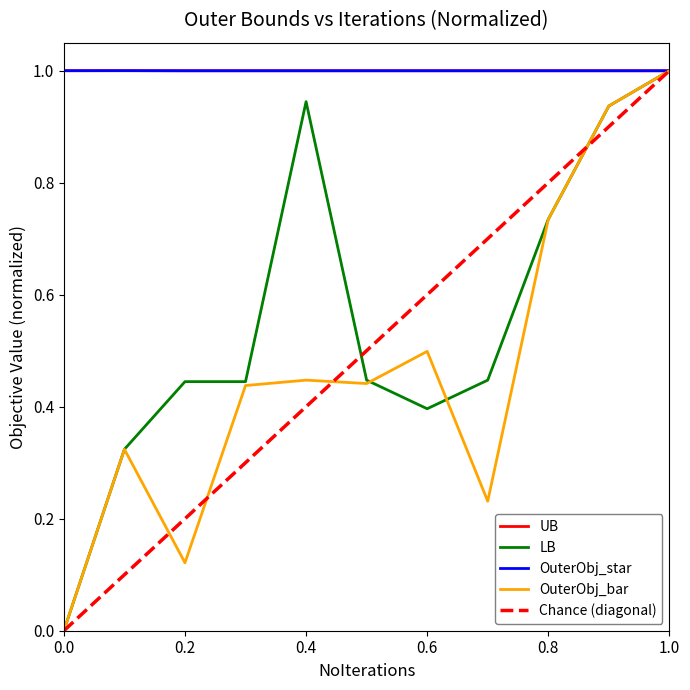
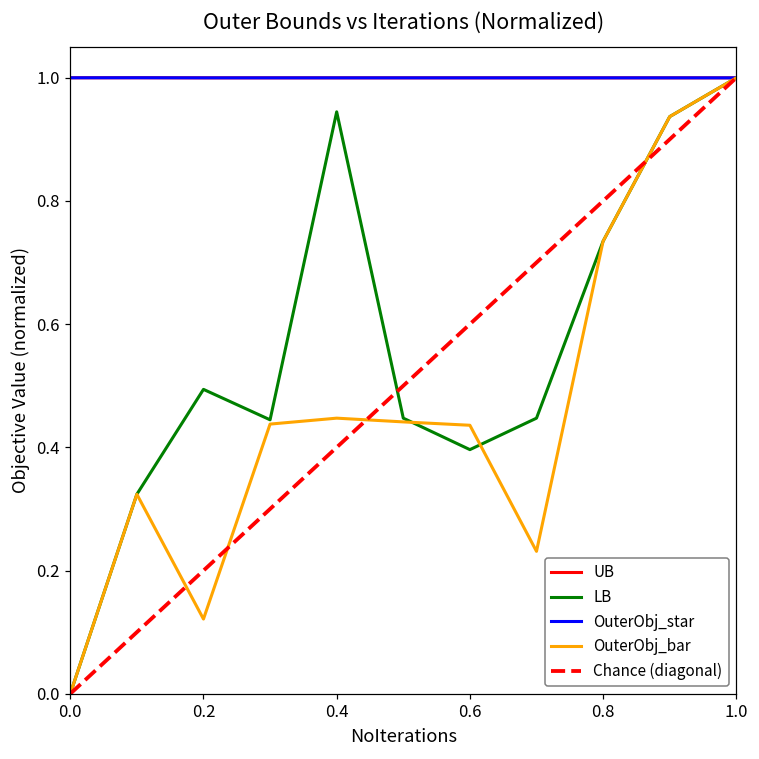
LB, 0.2: 0.44 -> 0.49
OuterObj_bar, 0.6: 0.50 -> 0.44
